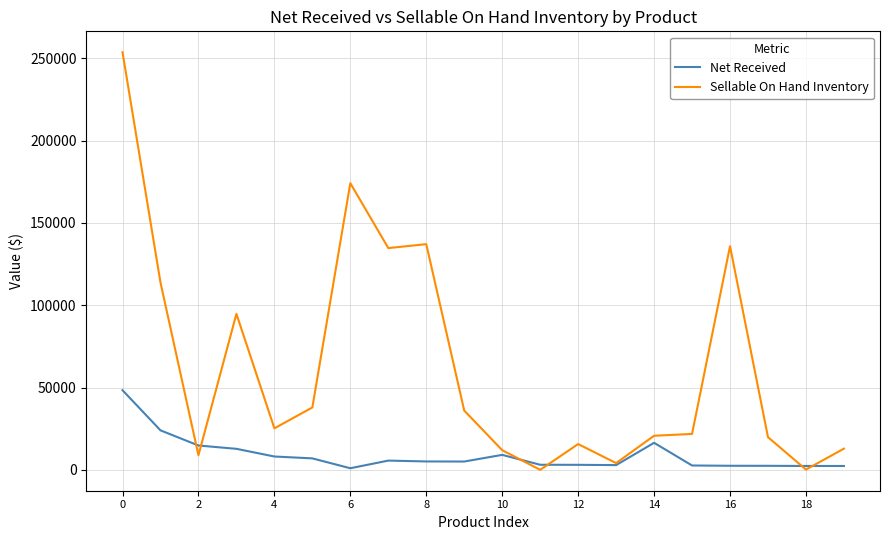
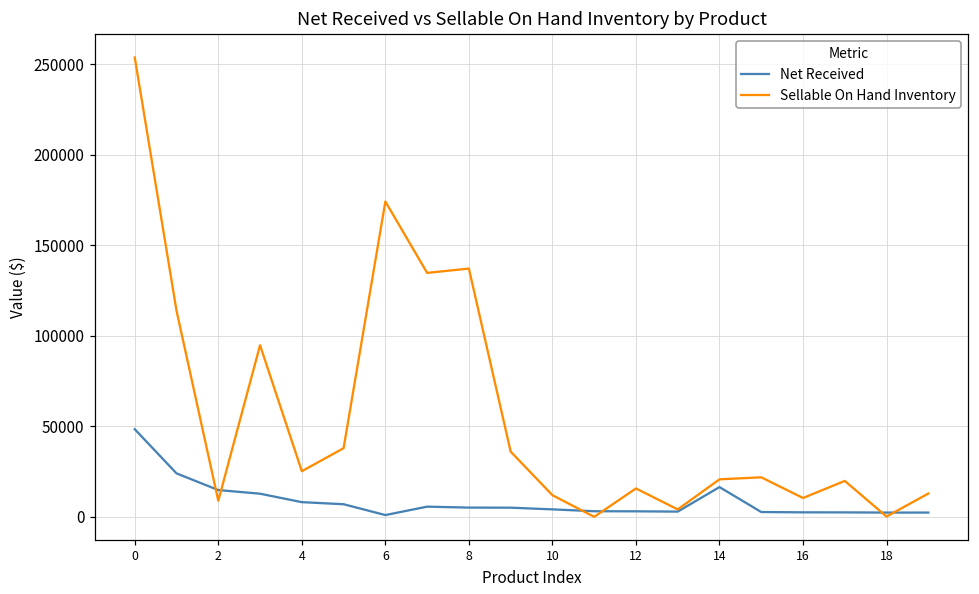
Net Received, 10: 9000 -> 4000
Sellable On Hand Inventory, 16: 136000 -> 10000
